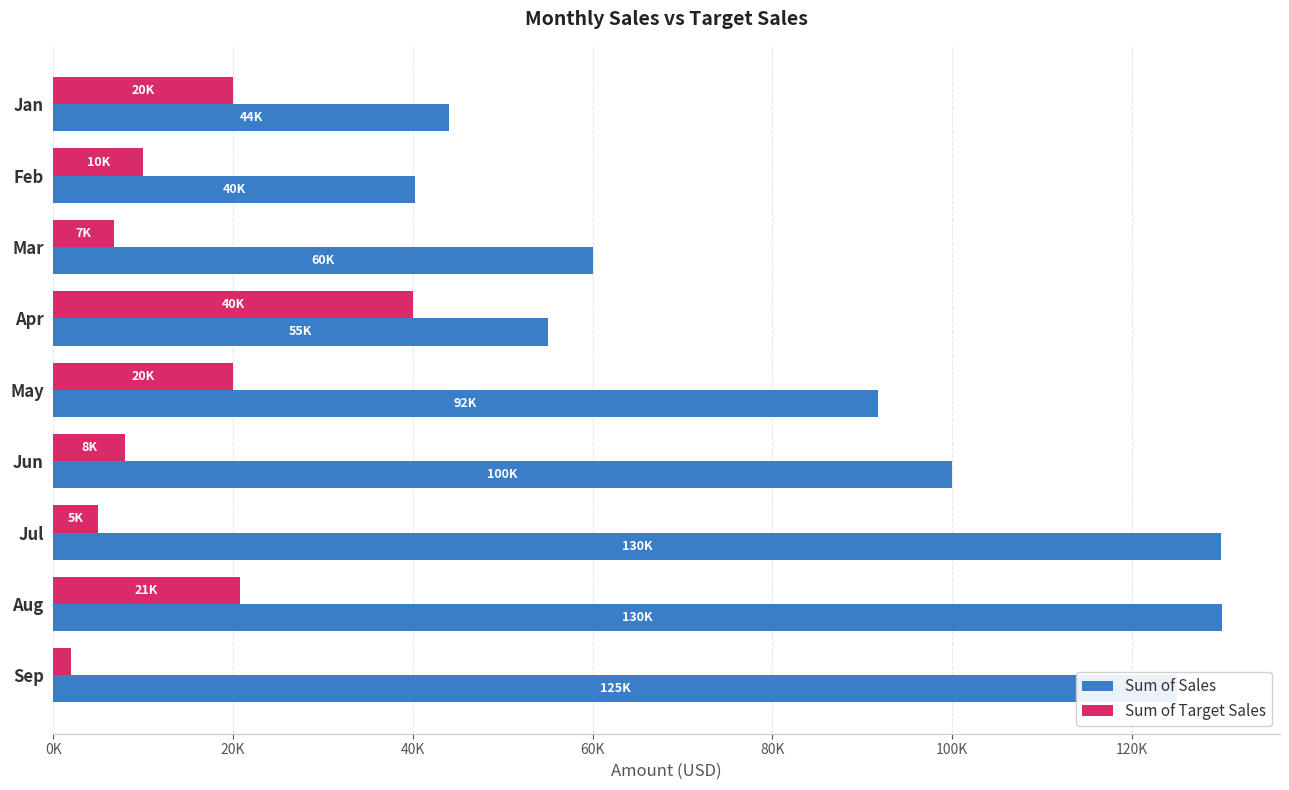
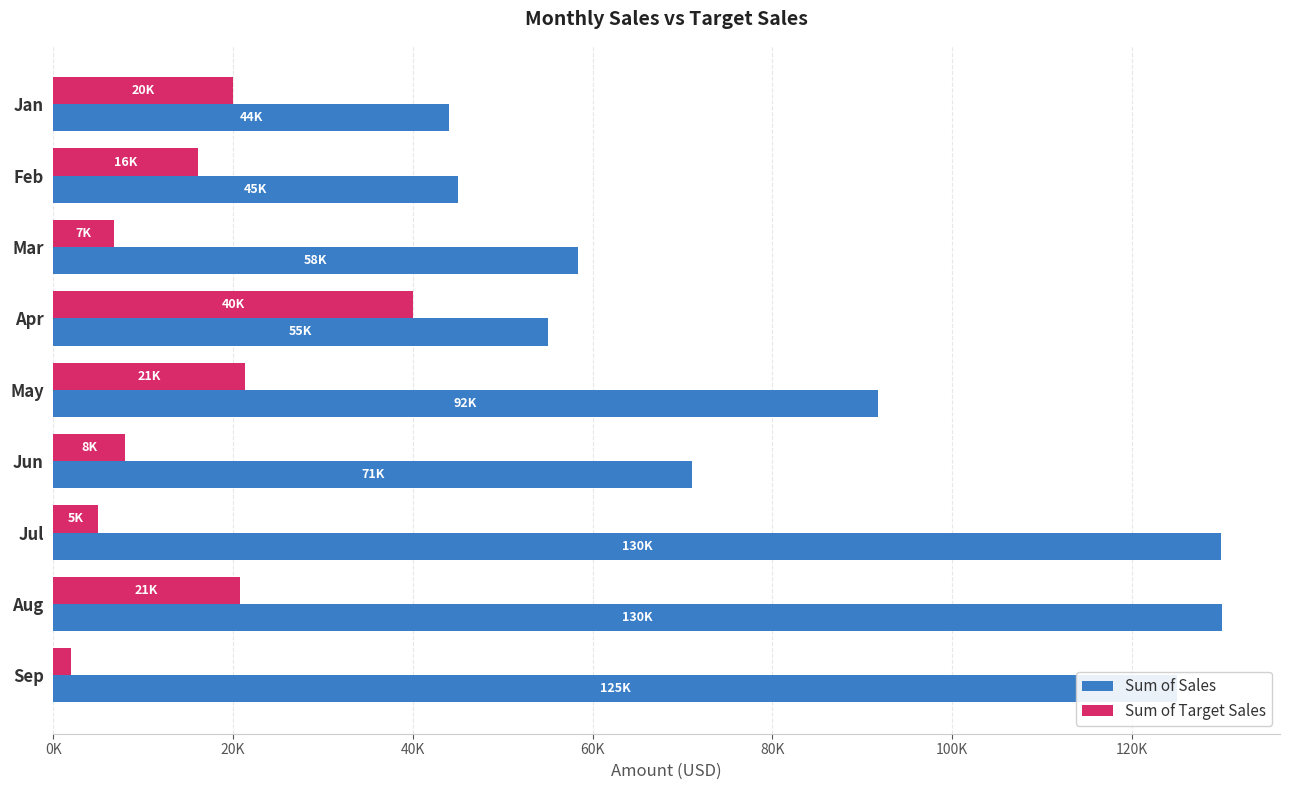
Sum of Target Sales, Feb: 10K -> 16K
Sum of Sales, Feb: 40K -> 45K
Sum of Sales, Mar: 60K -> 58K
Sum of Target Sales, May: 20K -> 21K
Sum of Sales, Jun: 100K -> 71K
